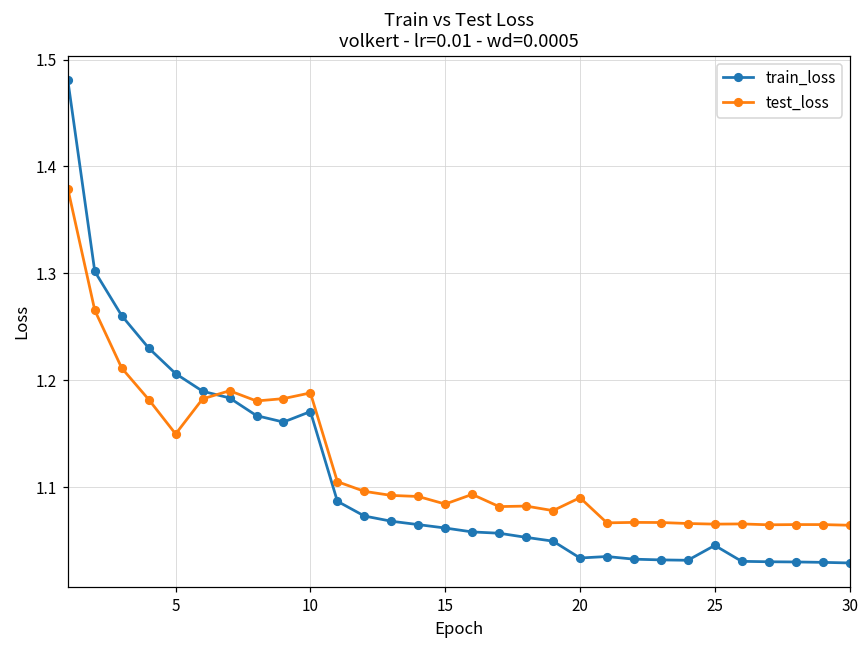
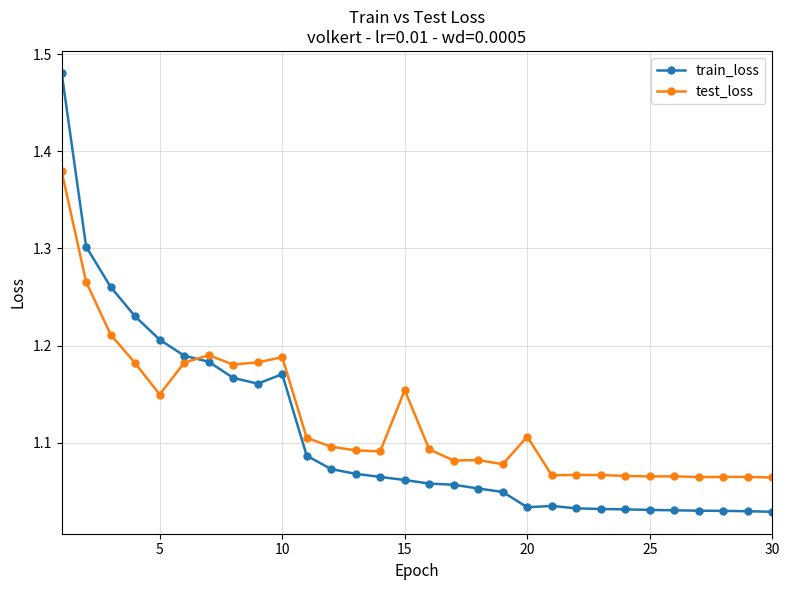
test_loss, 15: 1.08 -> 1.15
test_loss, 20: 1.09 -> 1.11
train_loss, 25: 1.05 -> 1.03
